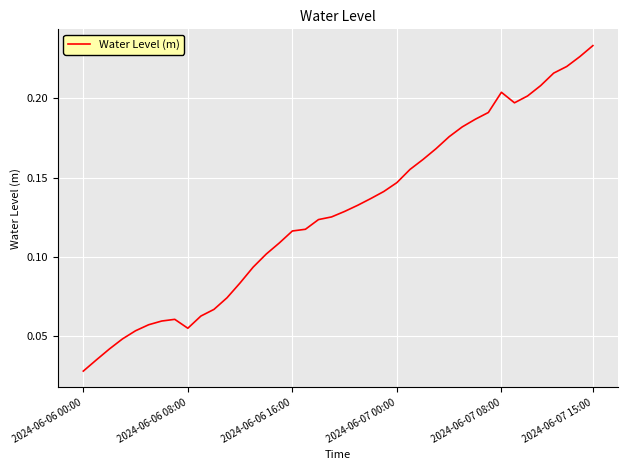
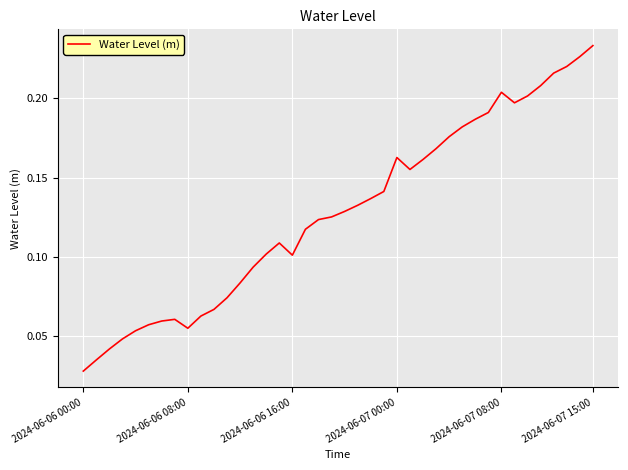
2024-06-06 16:00: 0.116 -> 0.101
2024-06-07 00:00: 0.147 -> 0.163
